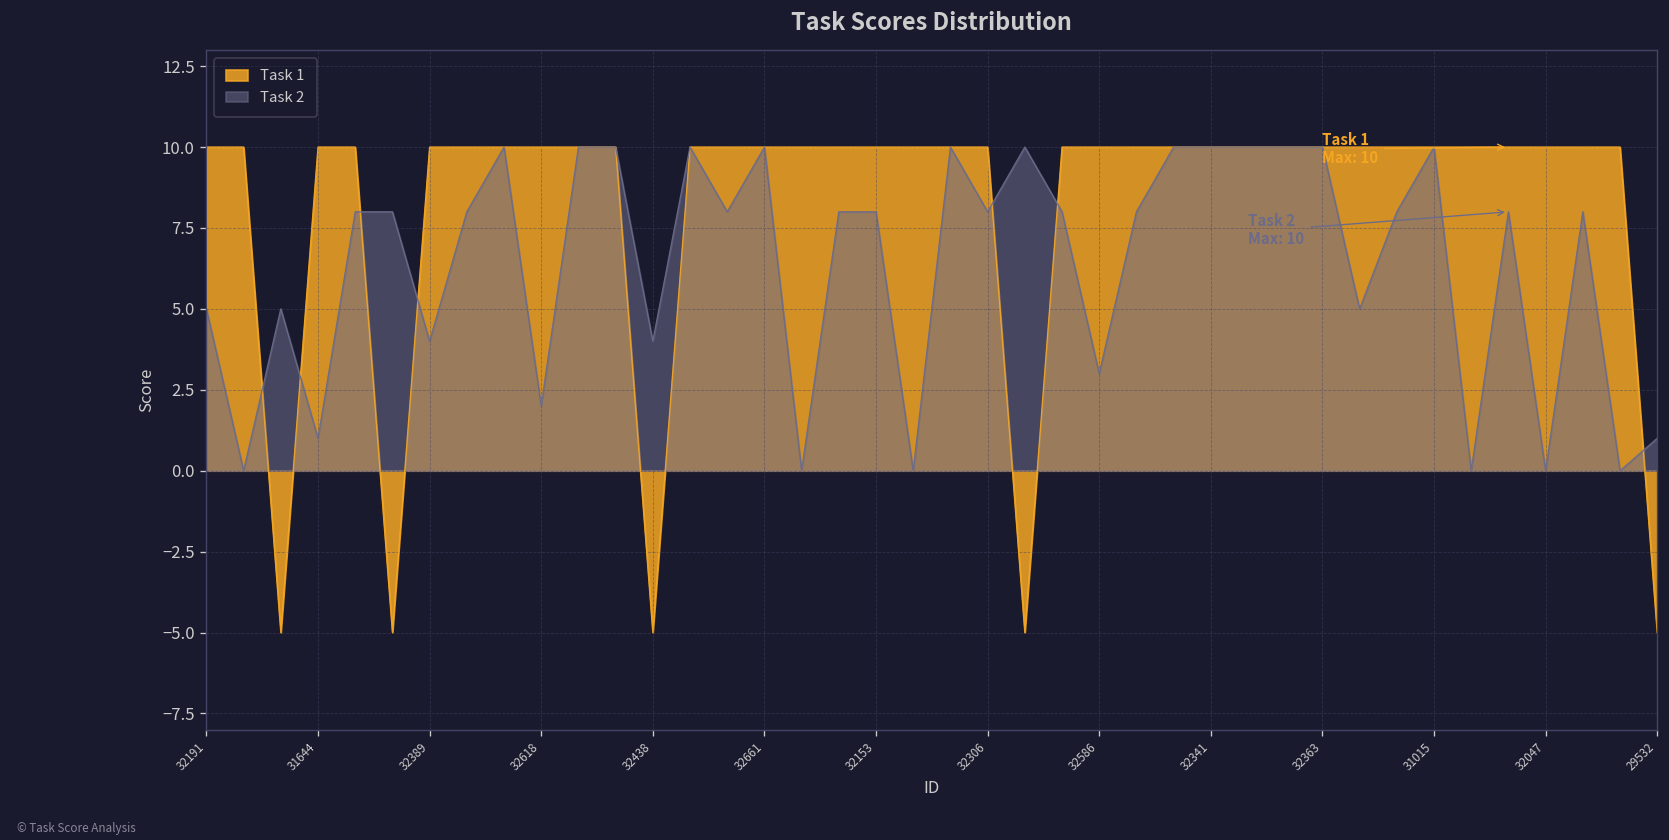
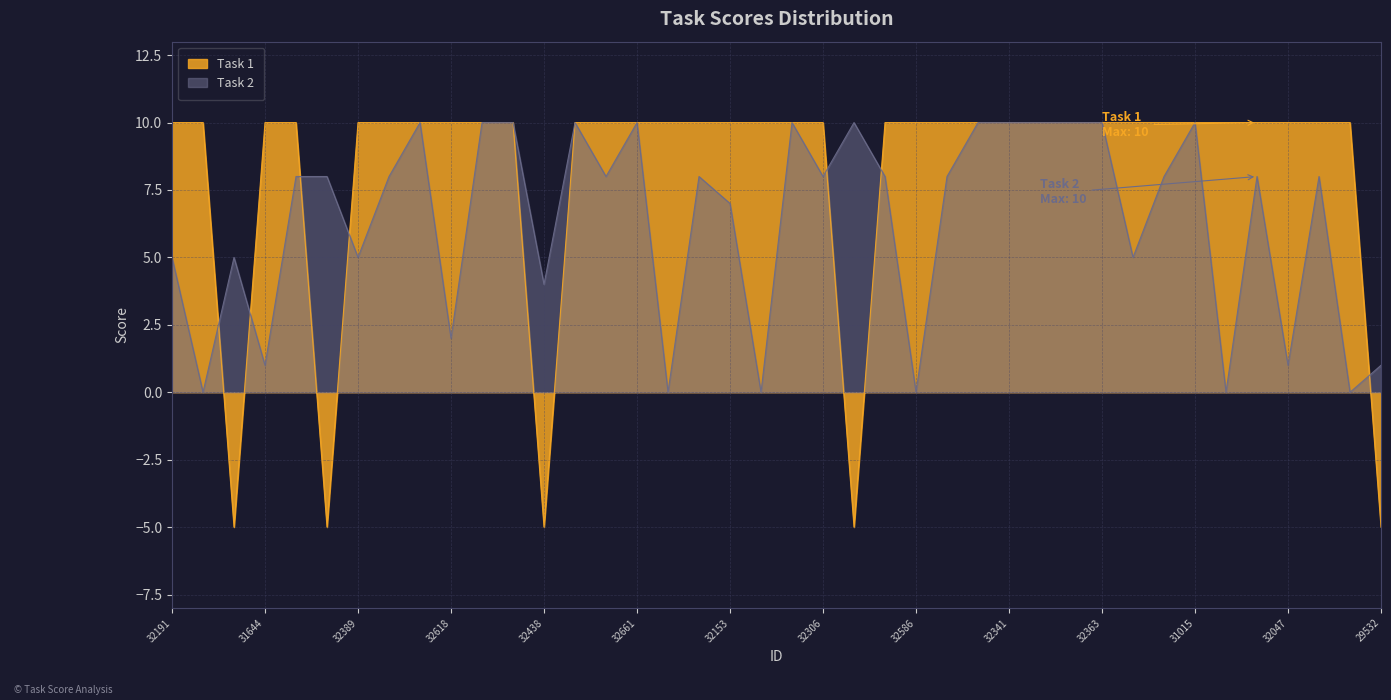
Task 2, 32389: 4 -> 5
Task 2, 32153: 8 -> 7
Task 2, 32586: 3 -> 0
Task 2, 32047: 0 -> 1
